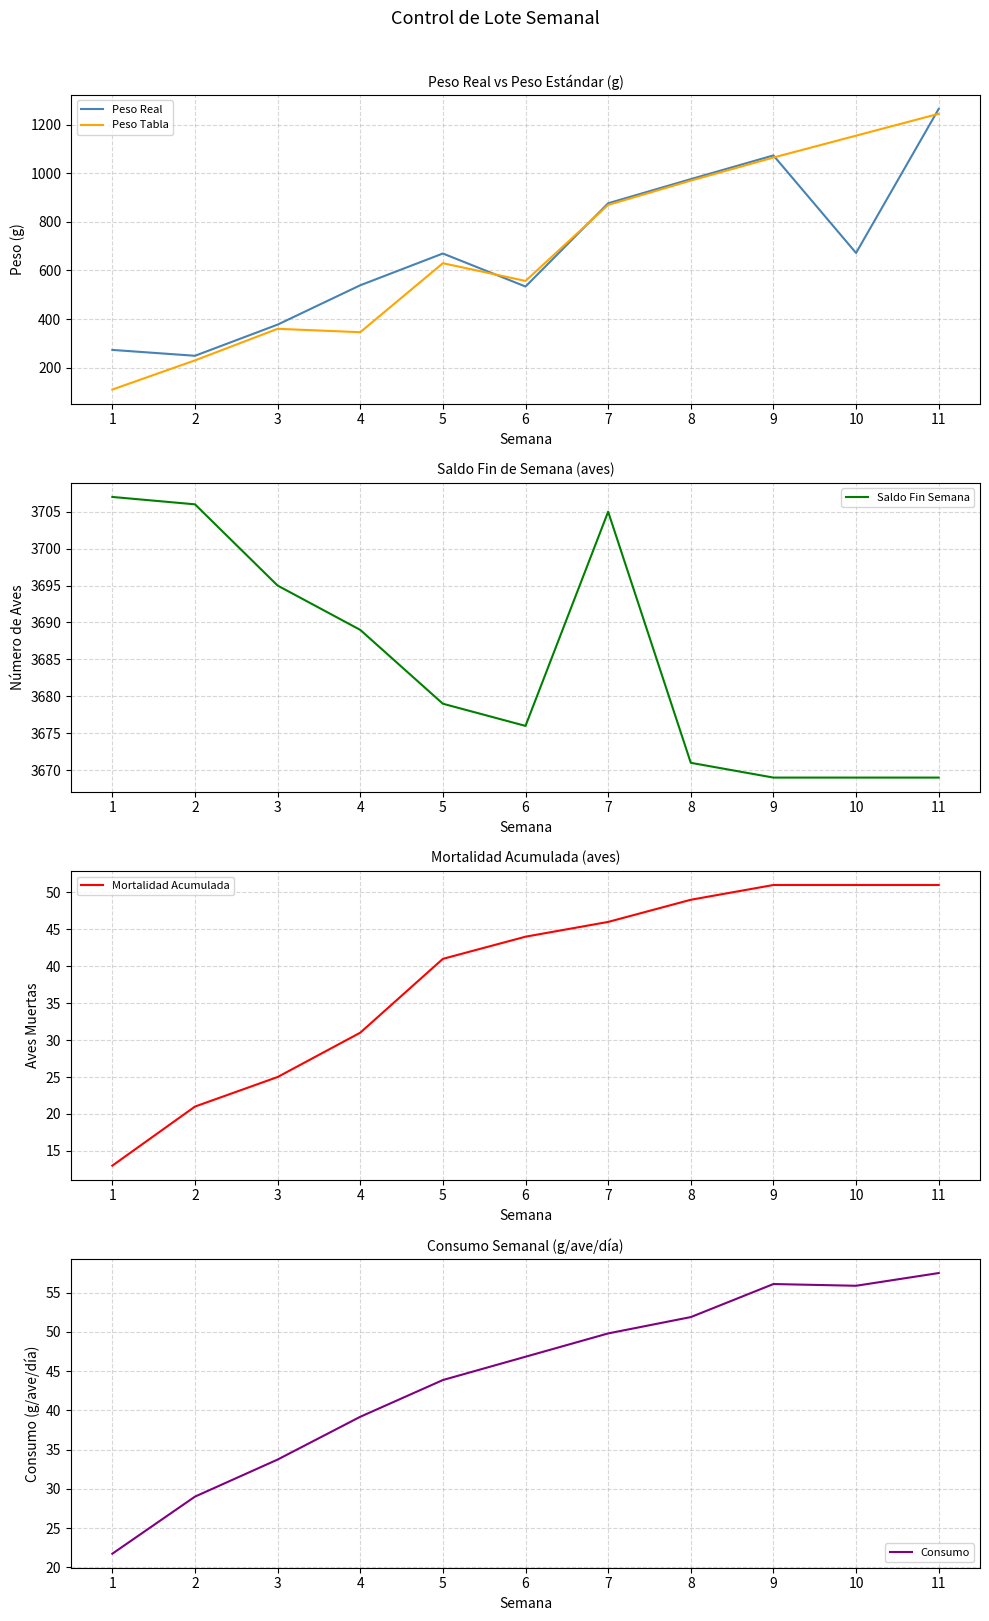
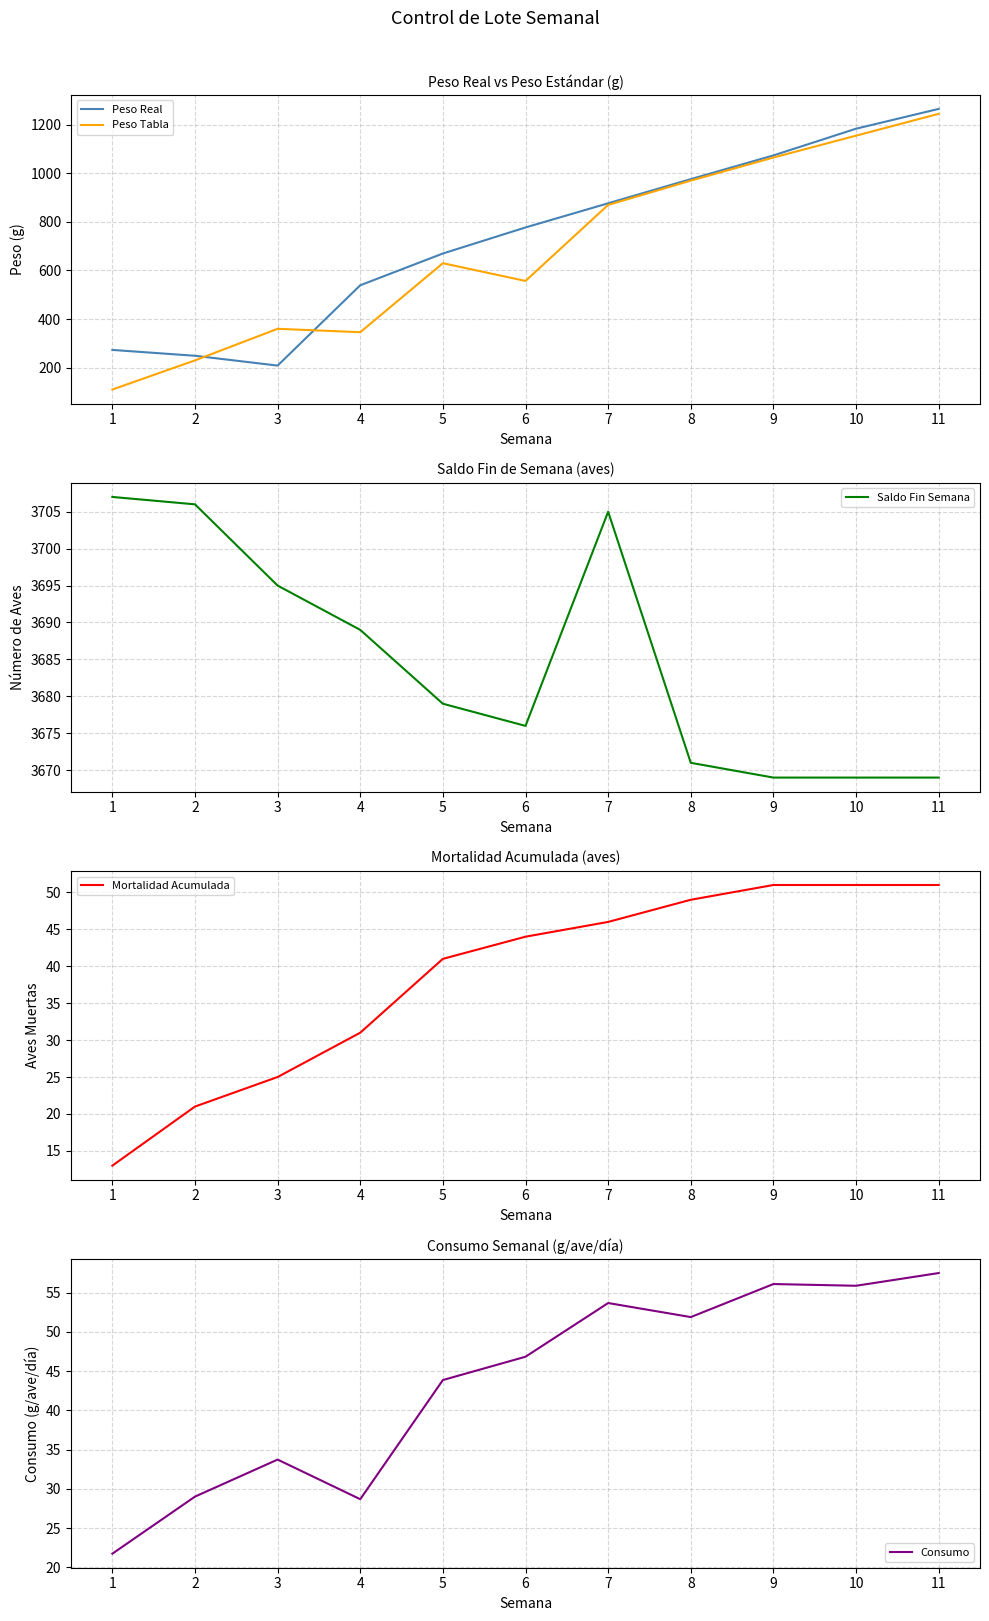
Peso Real vs Peso Estándar (g), Peso Real, 3: 380 -> 210
Peso Real vs Peso Estándar (g), Peso Real, 6: 530 -> 780
Peso Real vs Peso Estándar (g), Peso Real, 10: 670 -> 1180
Consumo Semanal (g/ave/día), 4: 39 -> 29
Consumo Semanal (g/ave/día), 7: 50 -> 54
